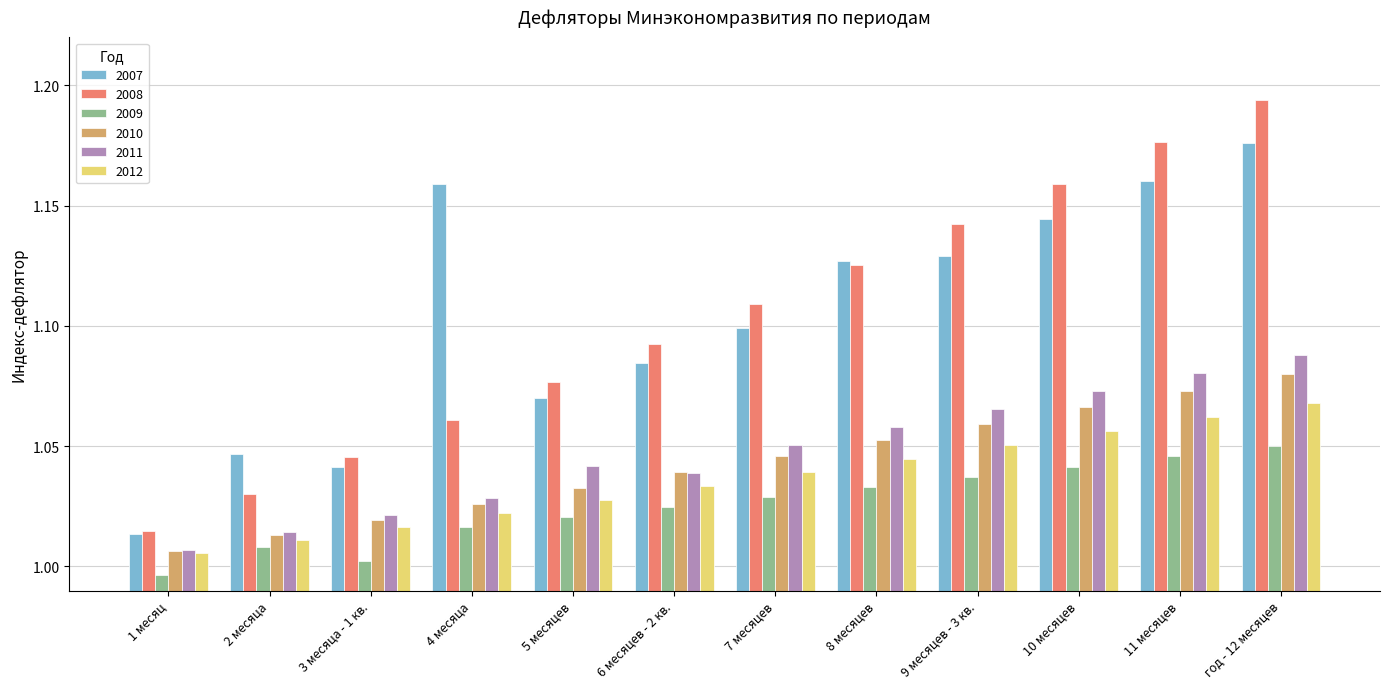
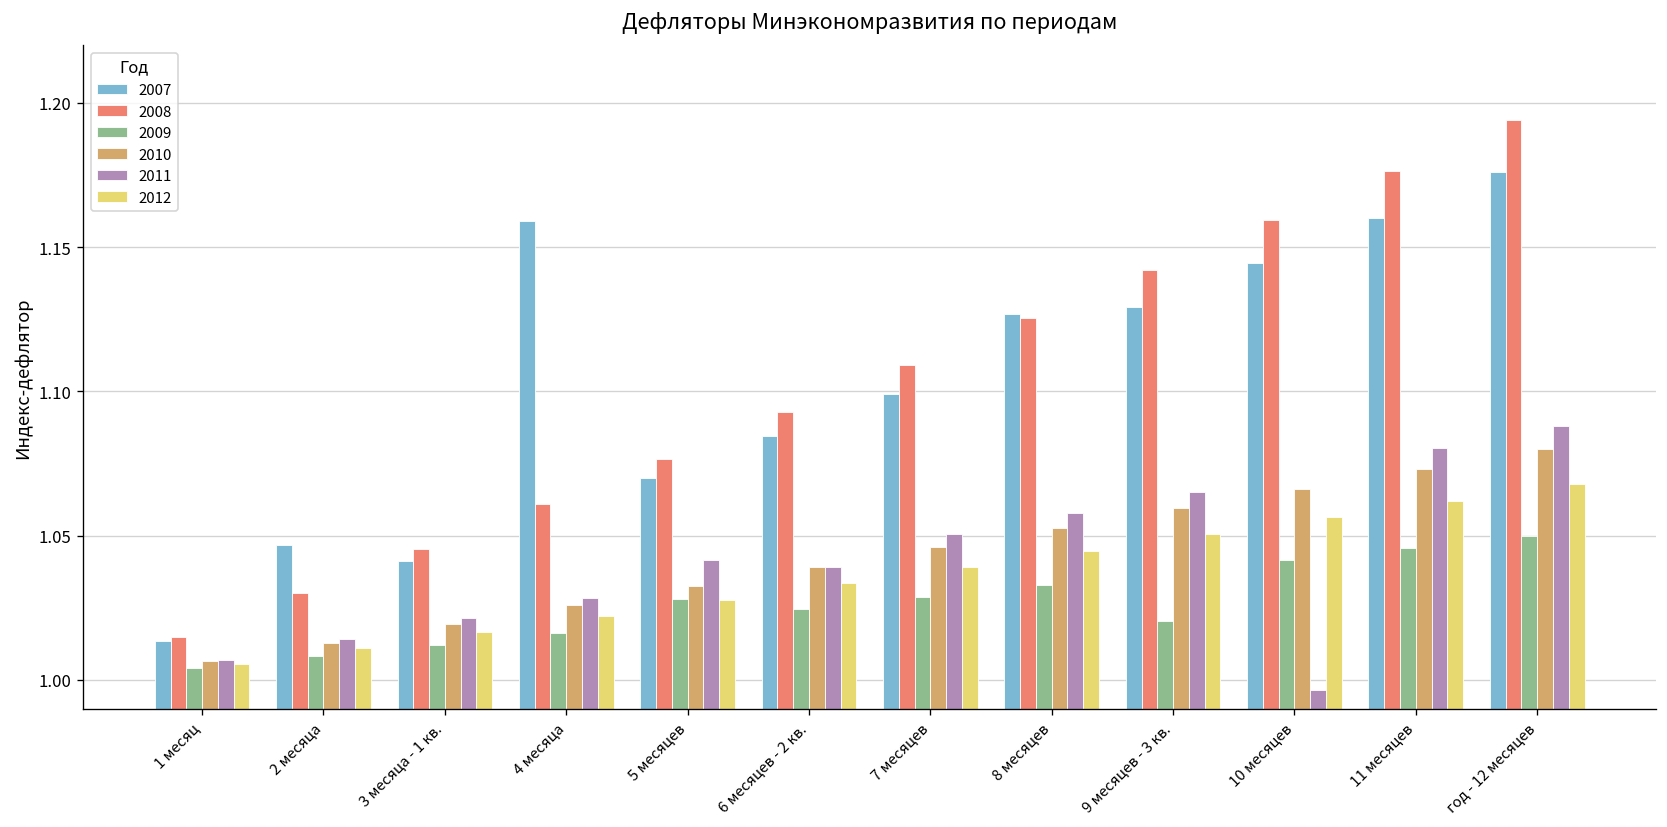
2009, 1 месяц: 0.996 -> 1.004
2009, 3 месяца - 1 кв.: 1.002 -> 1.012
2009, 5 месяцев: 1.021 -> 1.028
2009, 9 месяцев - 3 кв.: 1.037 -> 1.020
2011, 10 месяцев: 1.073 -> 0.997
